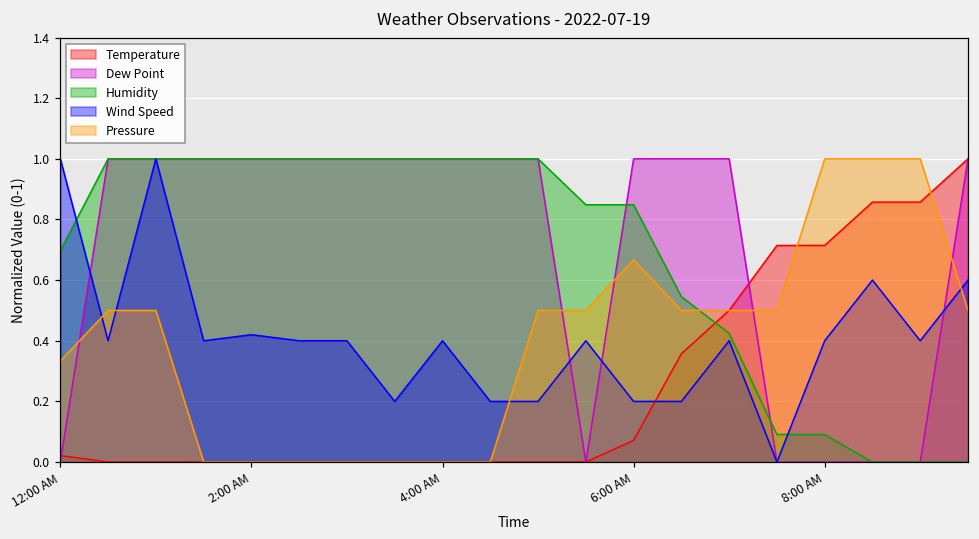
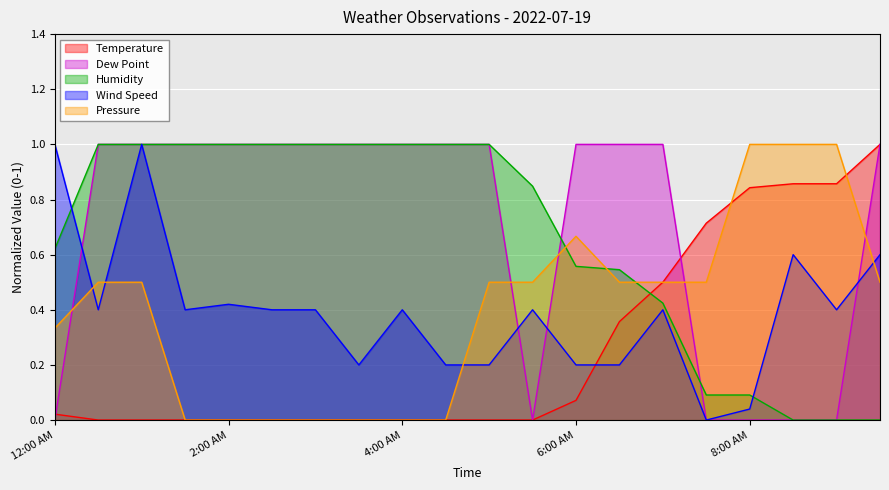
Humidity, 12:00 AM: 0.70 -> 0.62
Humidity, 6:00 AM: 0.85 -> 0.56
Temperature, 8:00 AM: 0.71 -> 0.84
Wind Speed, 8:00 AM: 0.40 -> 0.04
